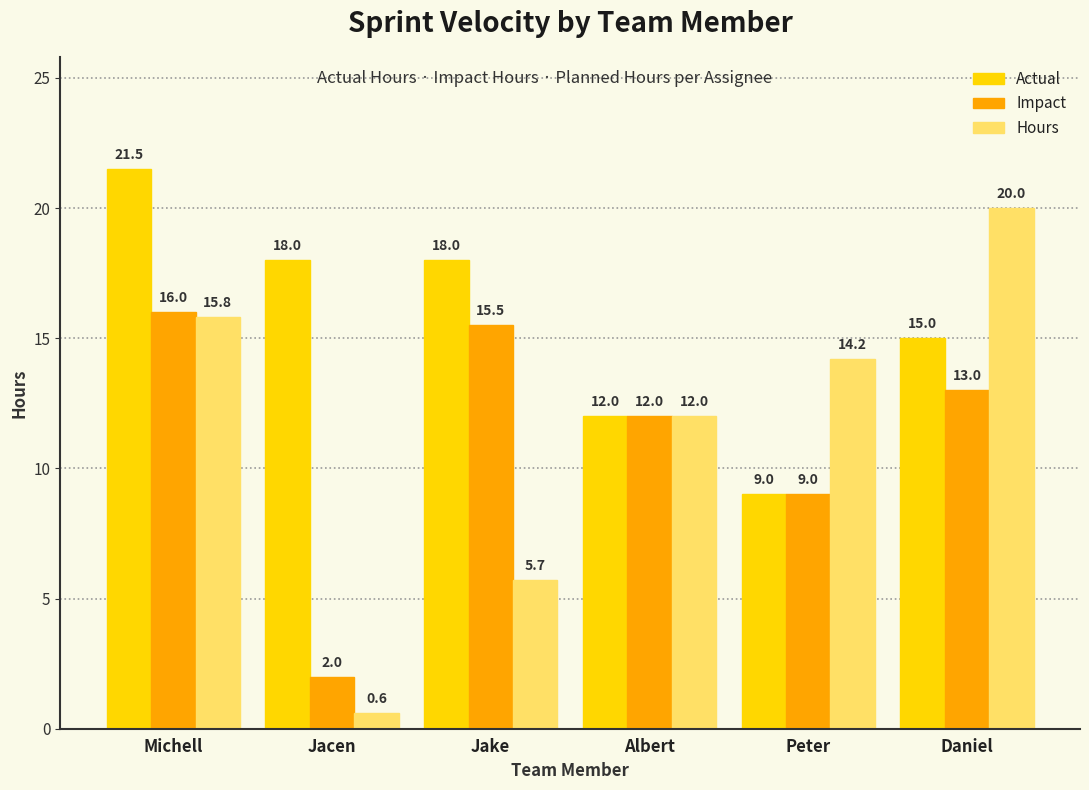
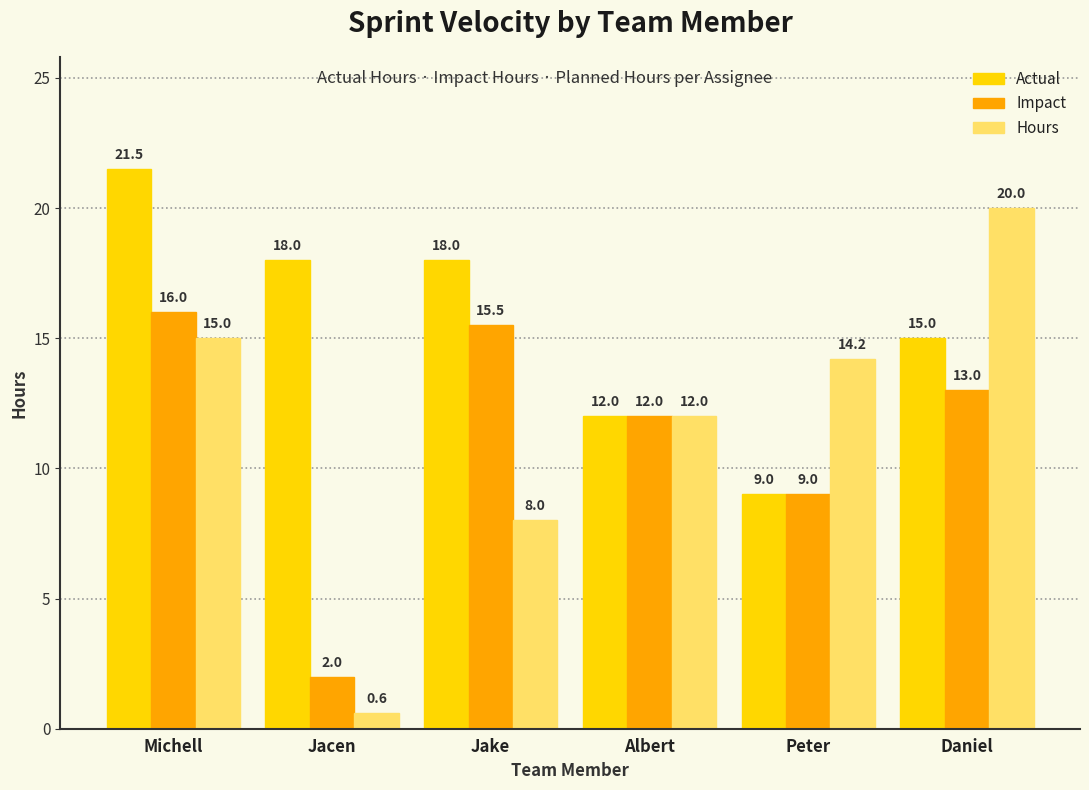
Hours, Michell: 15.8 -> 15.0
Hours, Jake: 5.7 -> 8.0
